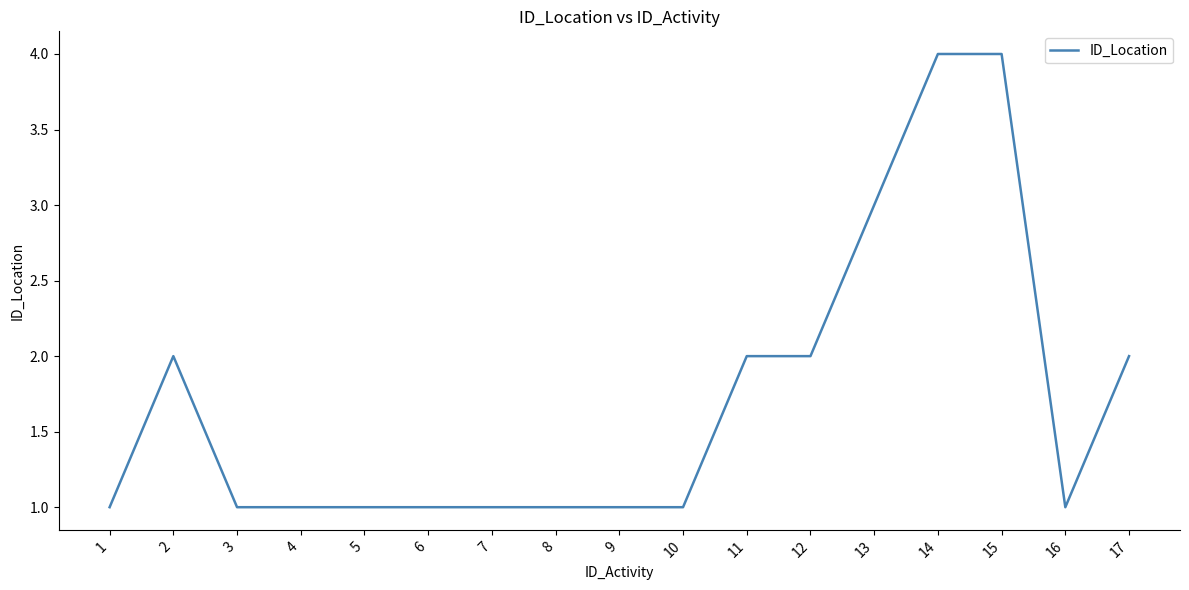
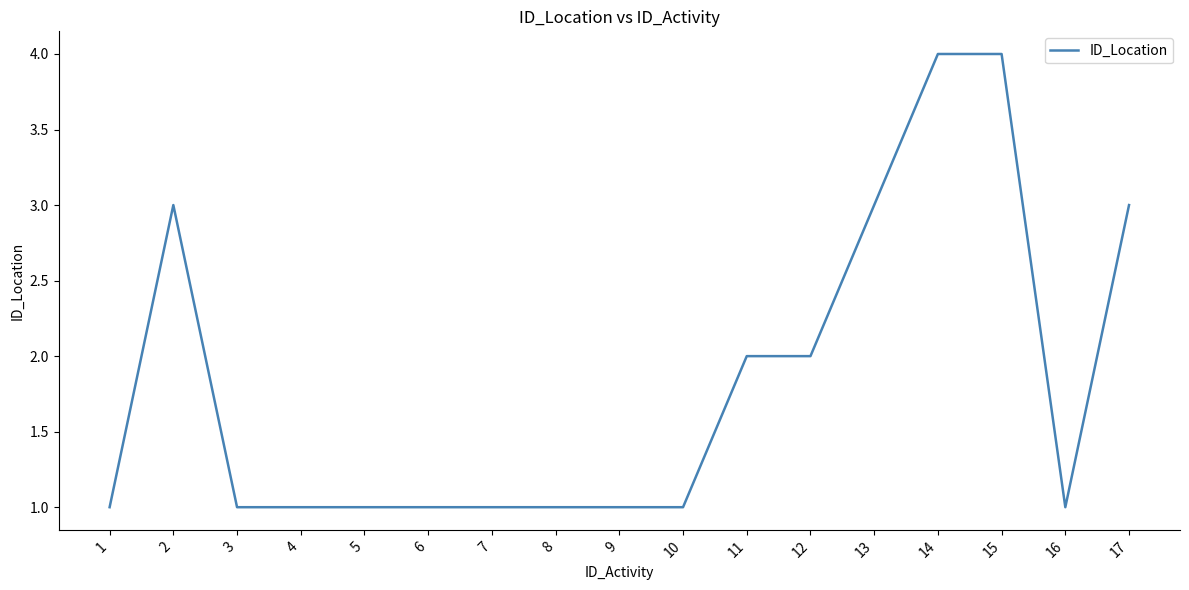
2: 2 -> 3
17: 2 -> 3
